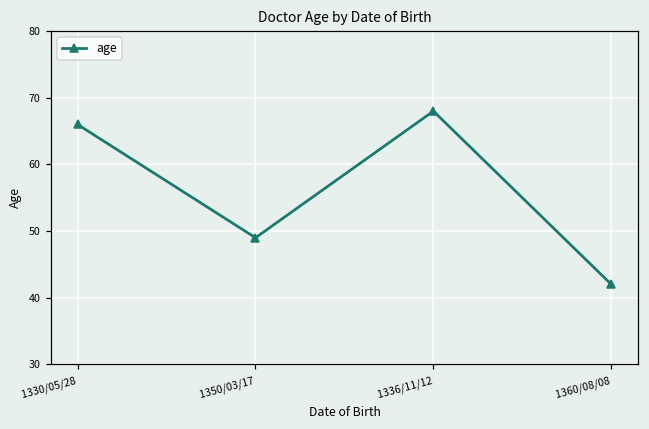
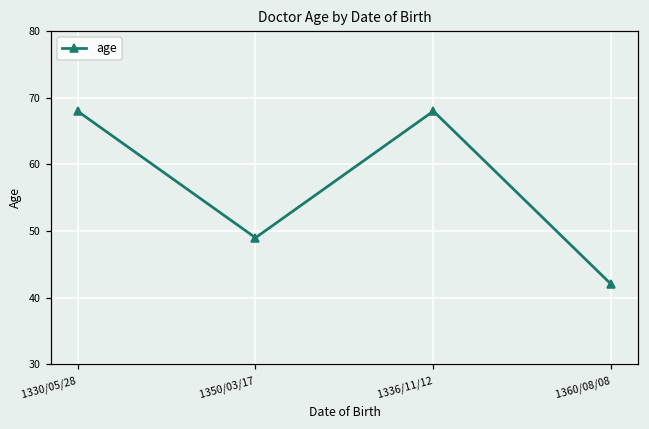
1330/05/28: 66 -> 68
